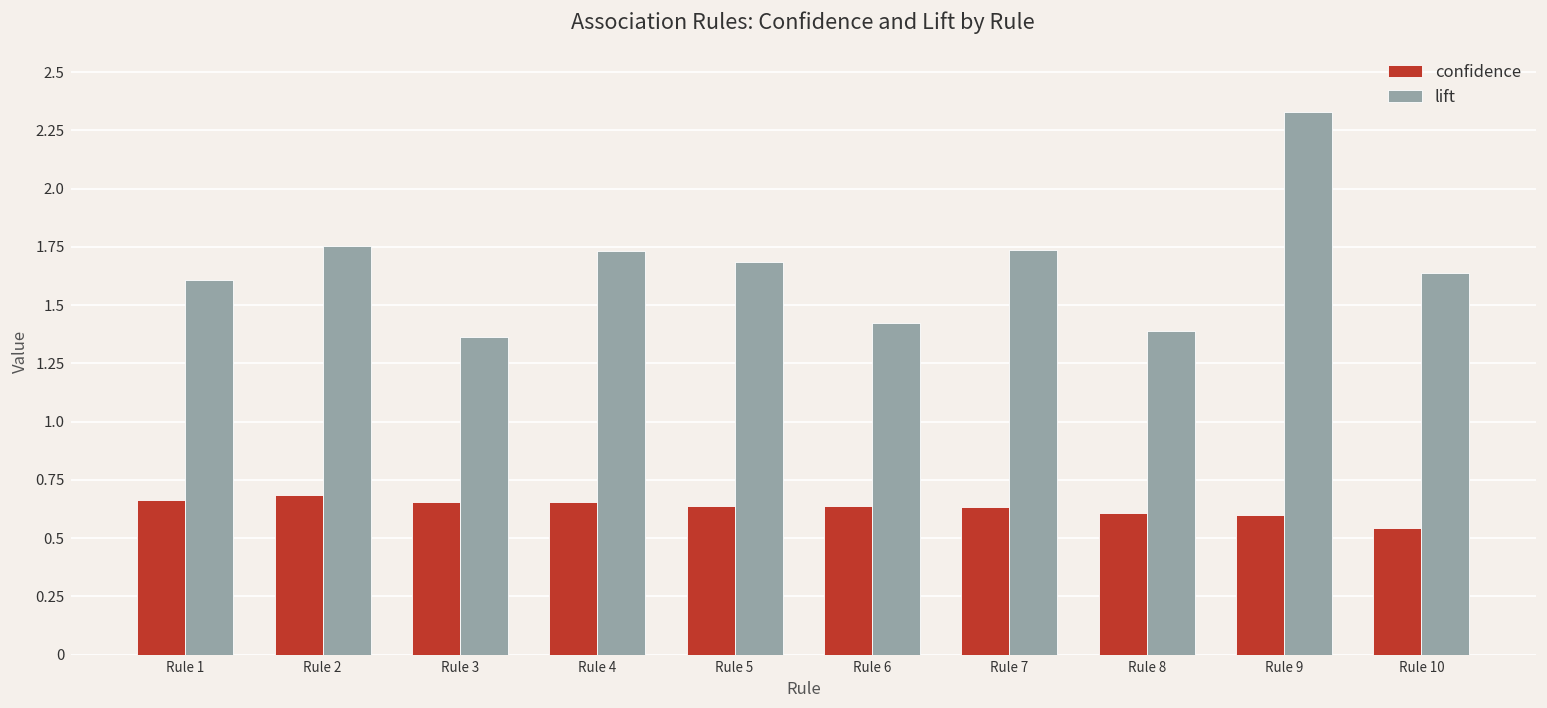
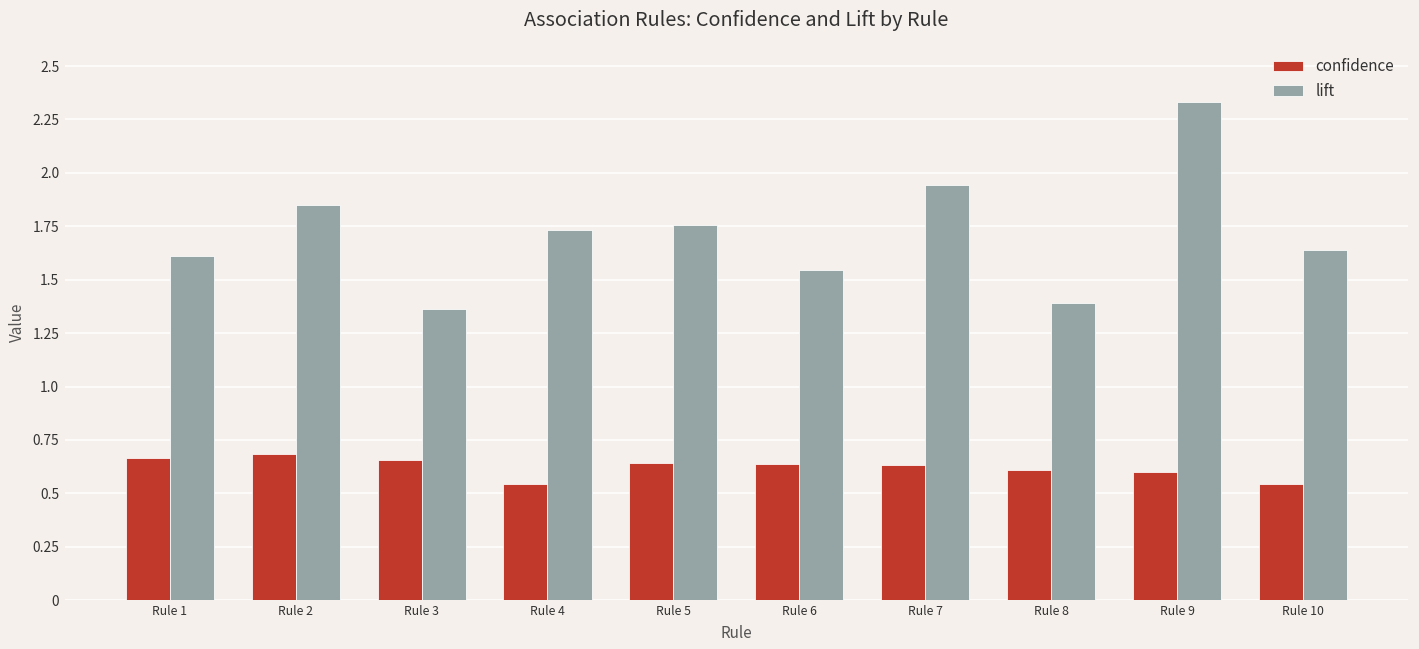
lift, Rule 2: 1.75 -> 1.85
confidence, Rule 4: 0.65 -> 0.55
lift, Rule 5: 1.68 -> 1.76
lift, Rule 6: 1.42 -> 1.55
lift, Rule 7: 1.74 -> 1.94
